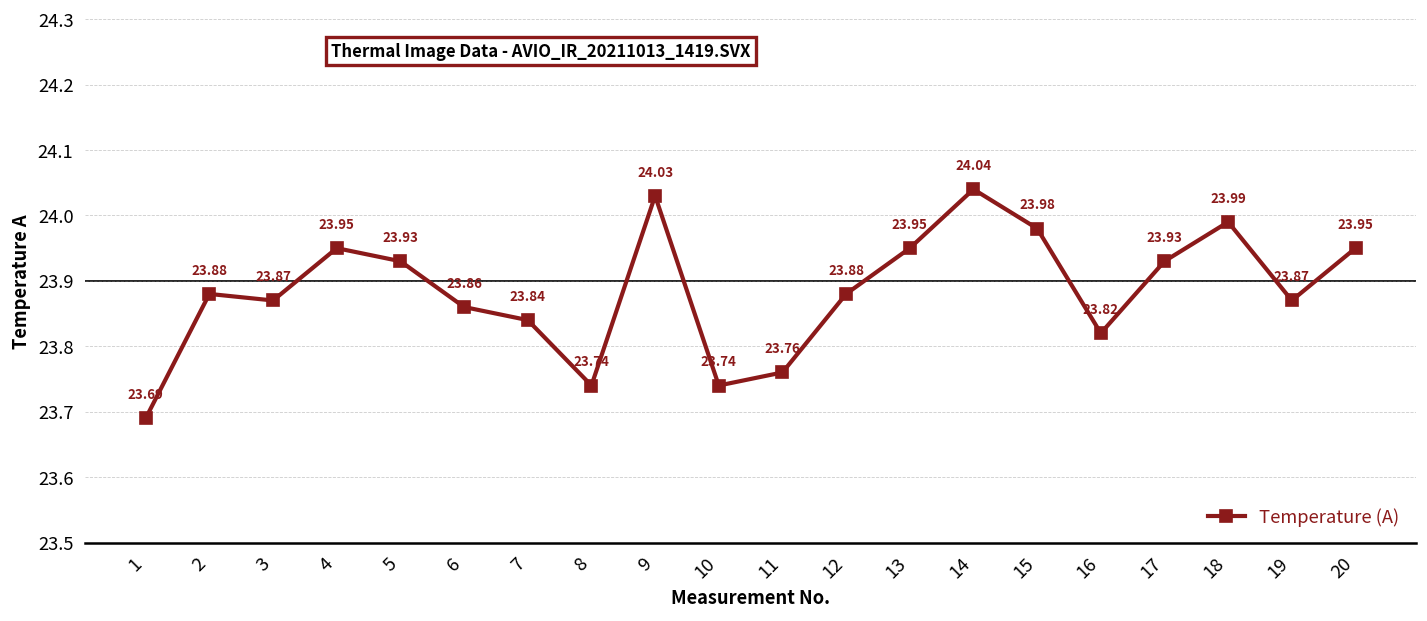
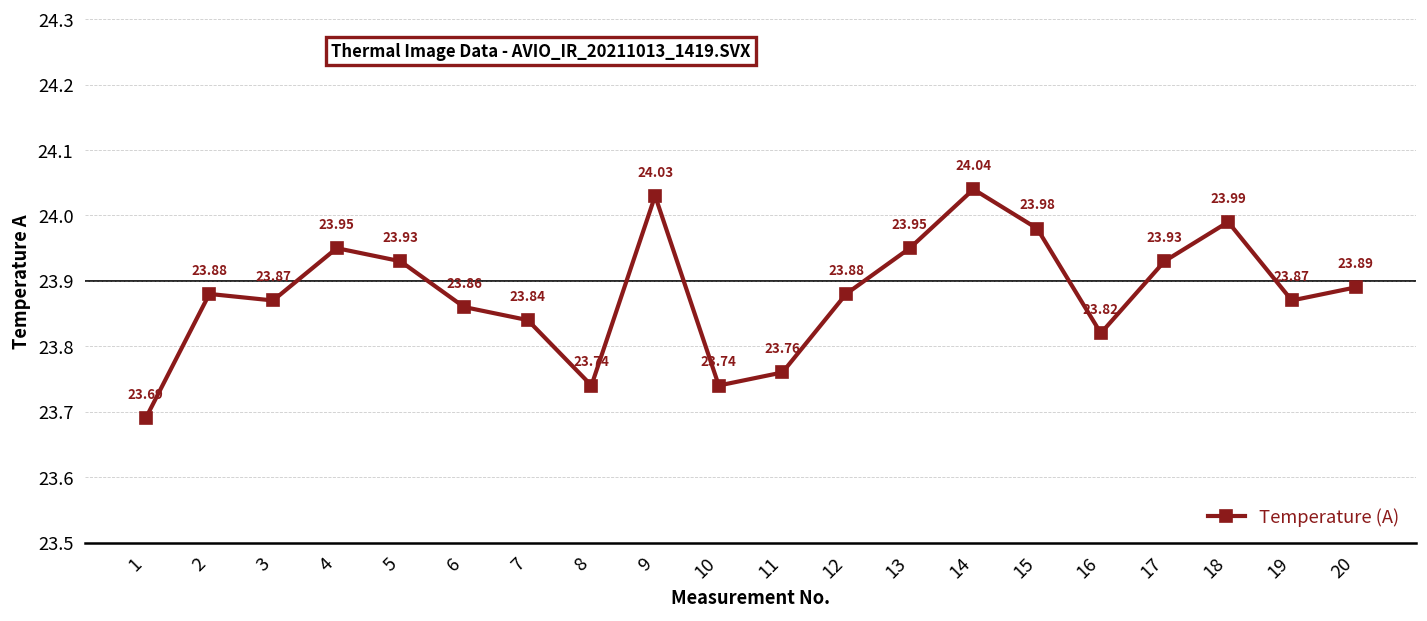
20: 23.95 -> 23.89
